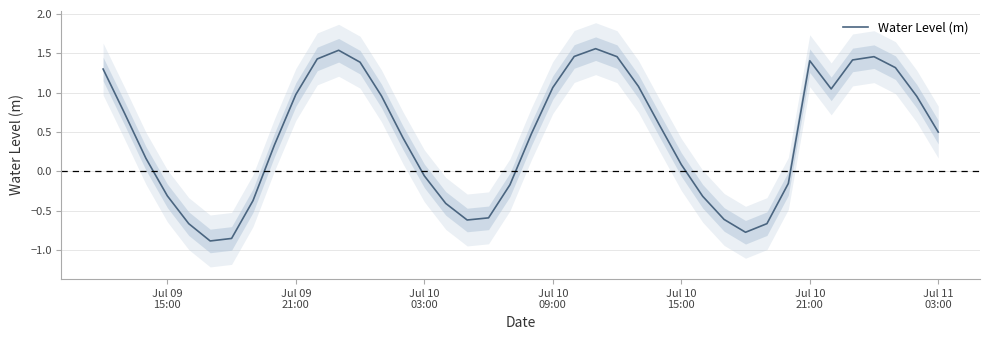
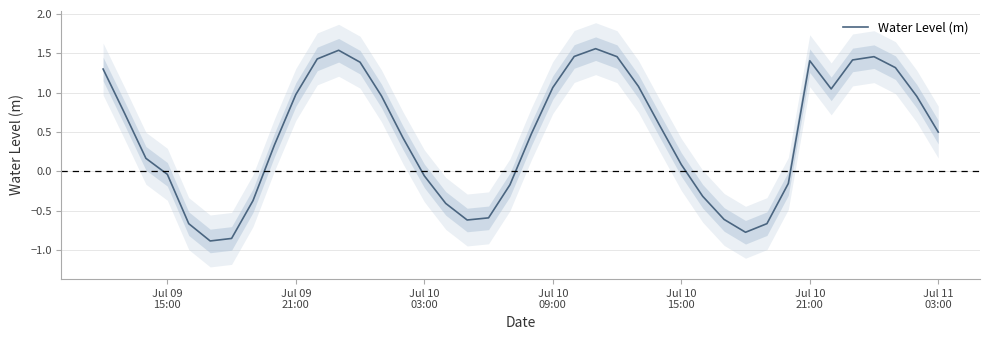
Water Level (m), Jul 09 15:00: -0.3 -> 0.0
